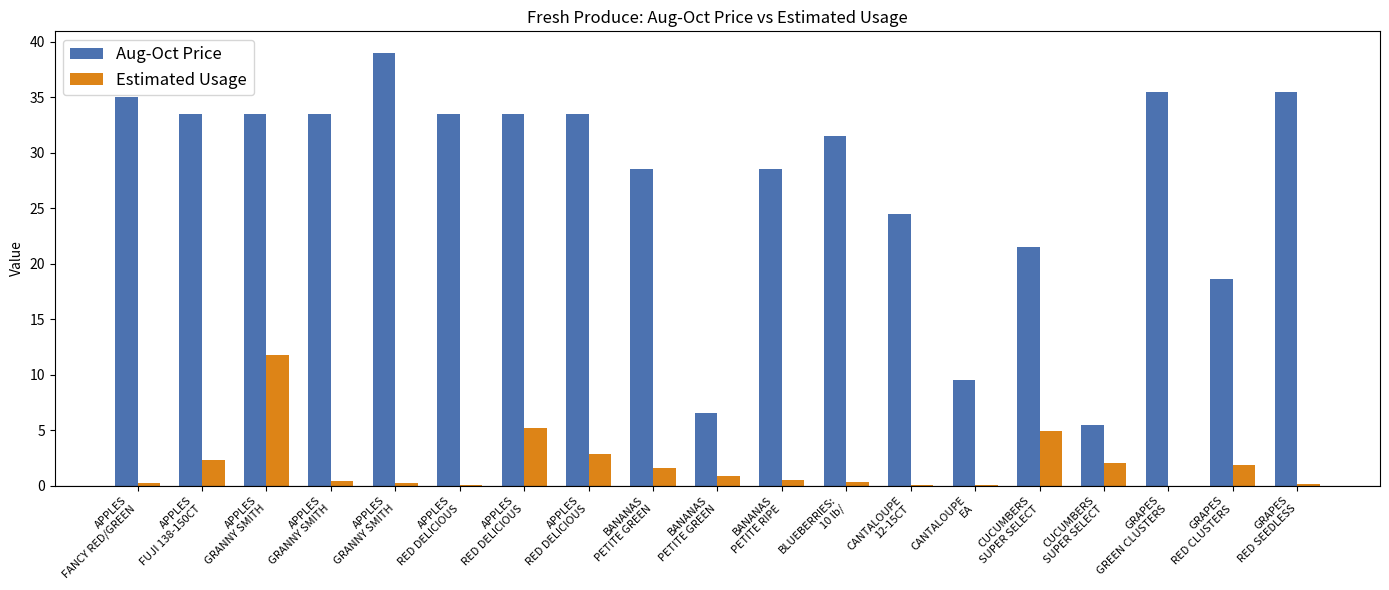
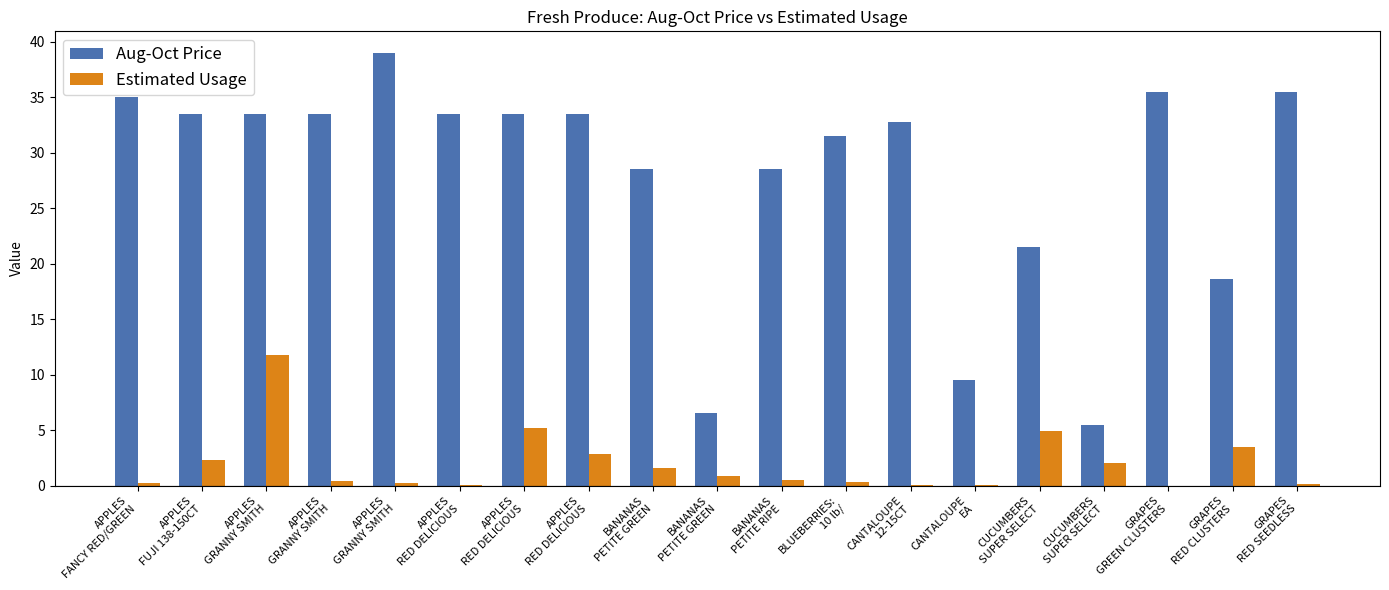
Aug-Oct Price, CANTALOUPE 12-15CT: 24.5 -> 32.8
Estimated Usage, GRAPES RED CLUSTERS: 1.8 -> 3.5
